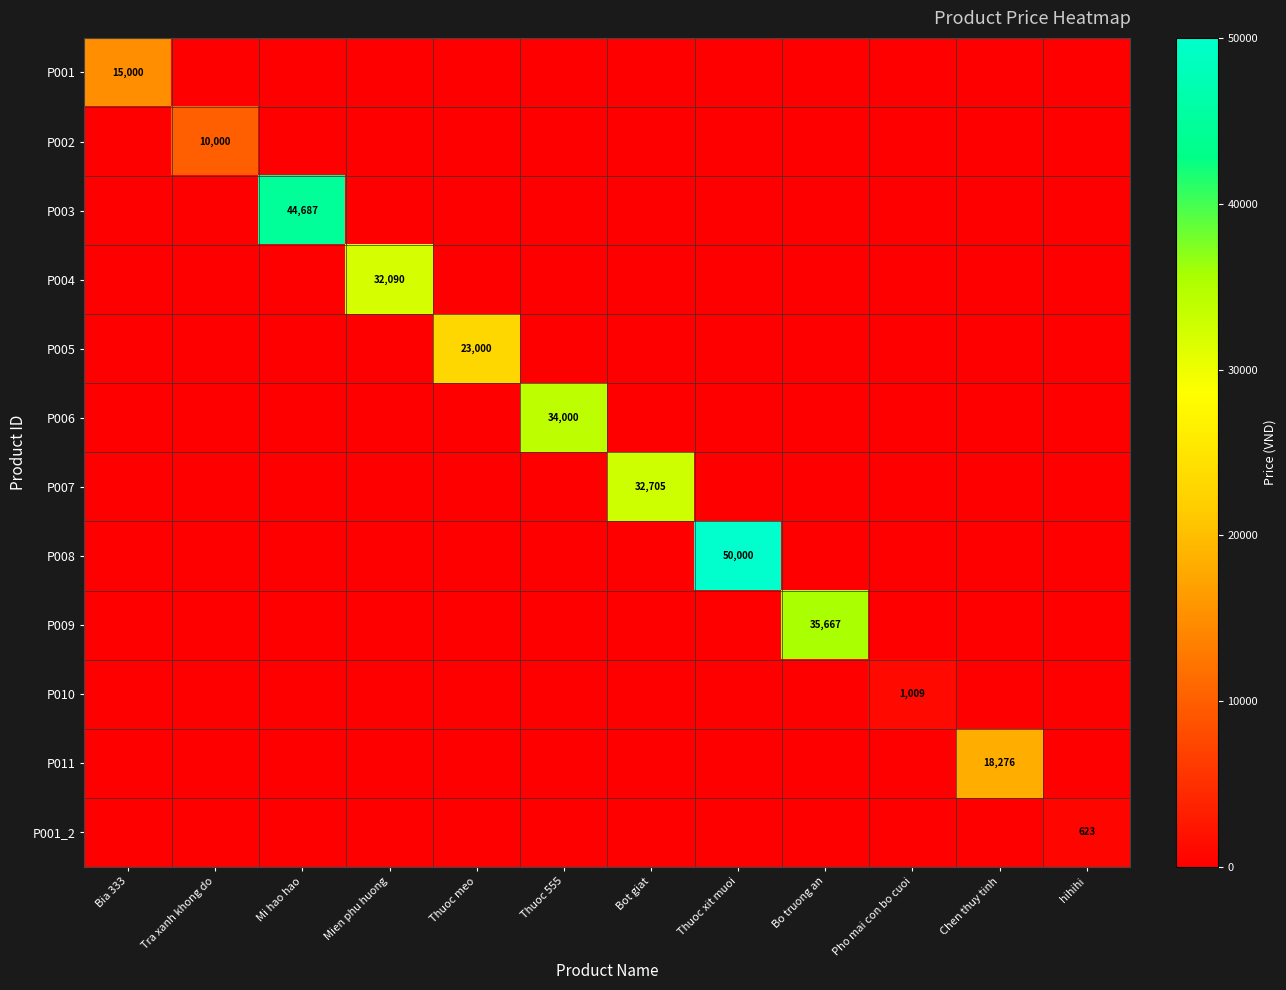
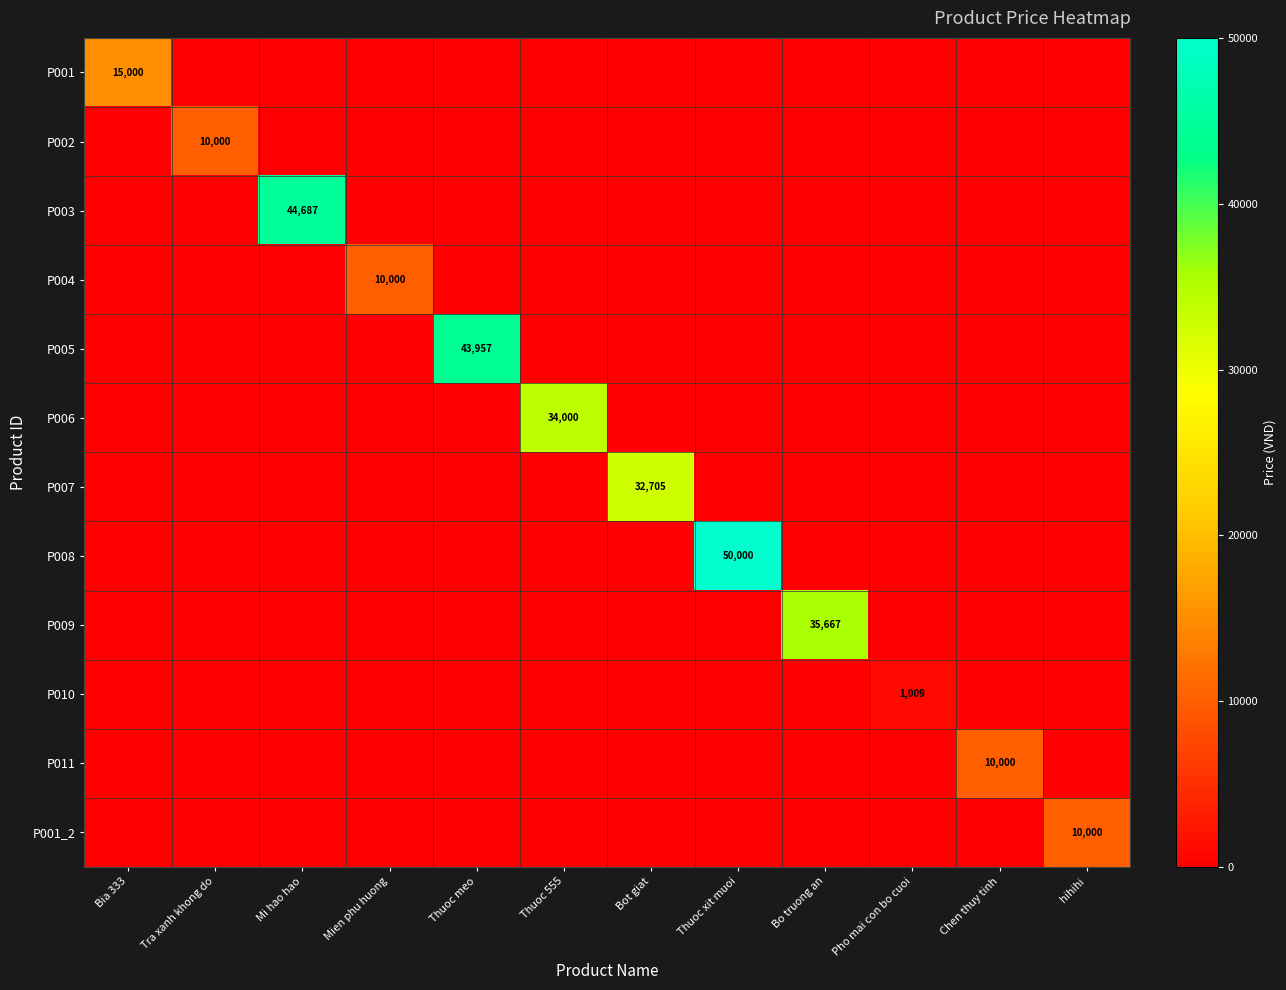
P004, Mien phu huong: 32,090 -> 10,000
P005, Thuoc meo: 23,000 -> 43,957
P011, Chen thuy tinh: 18,276 -> 10,000
P001_2, hihihi: 623 -> 10,000
